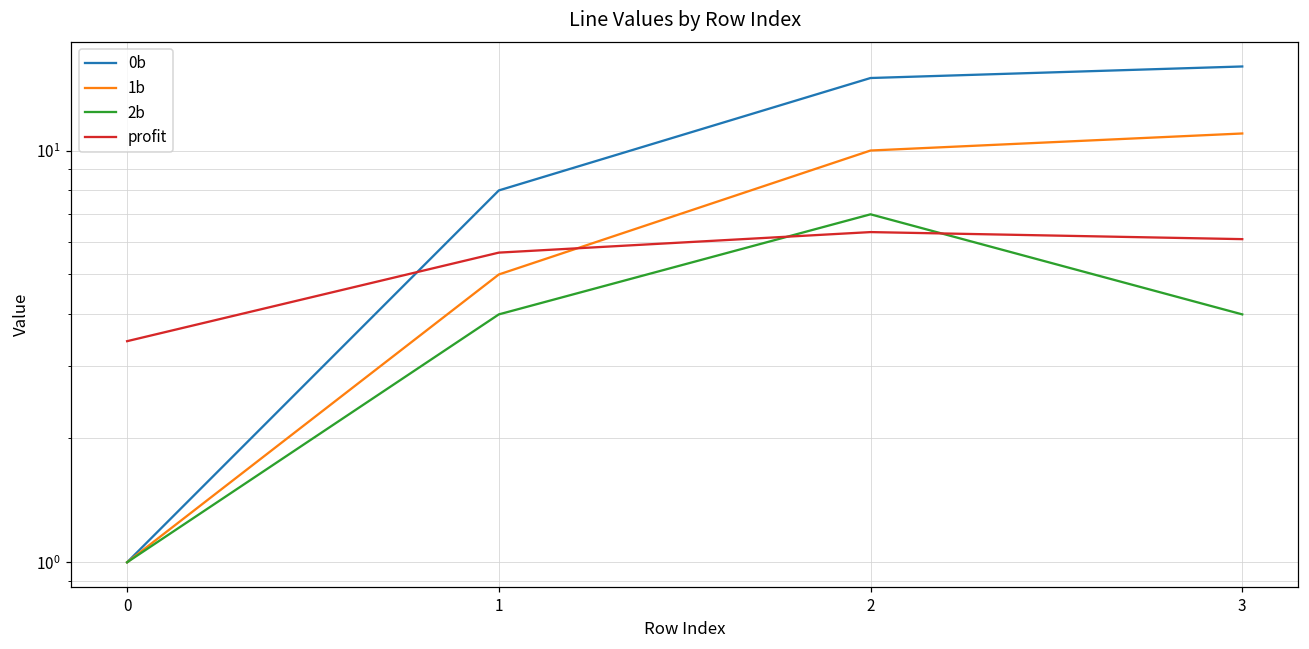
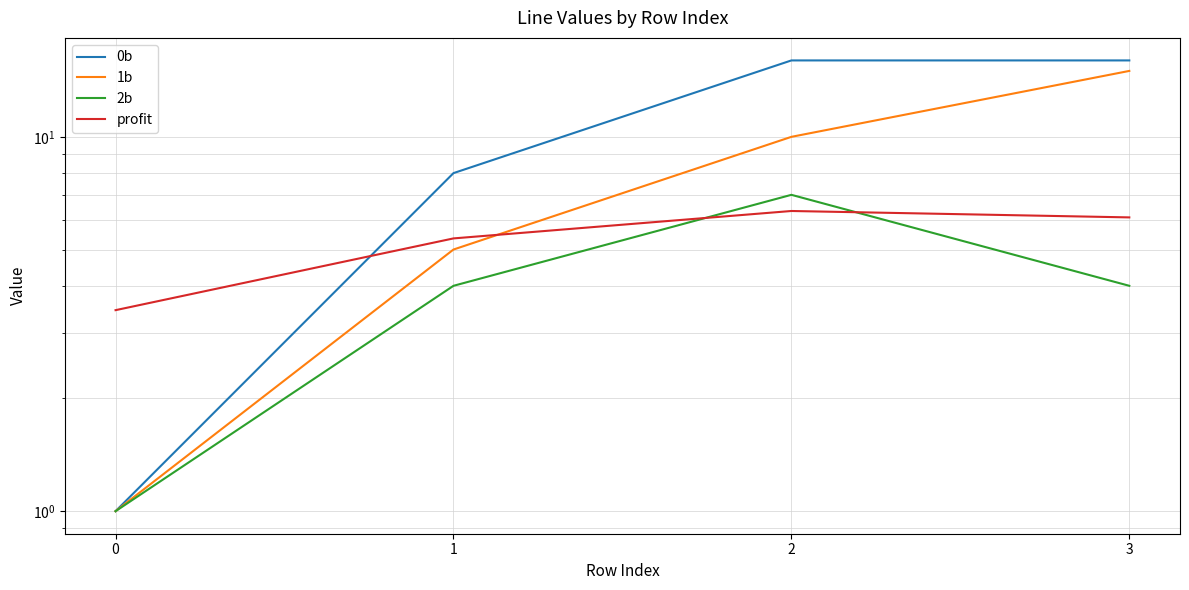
profit, 1: 5.7 -> 5.4
0b, 2: 15 -> 16
1b, 3: 11 -> 15
